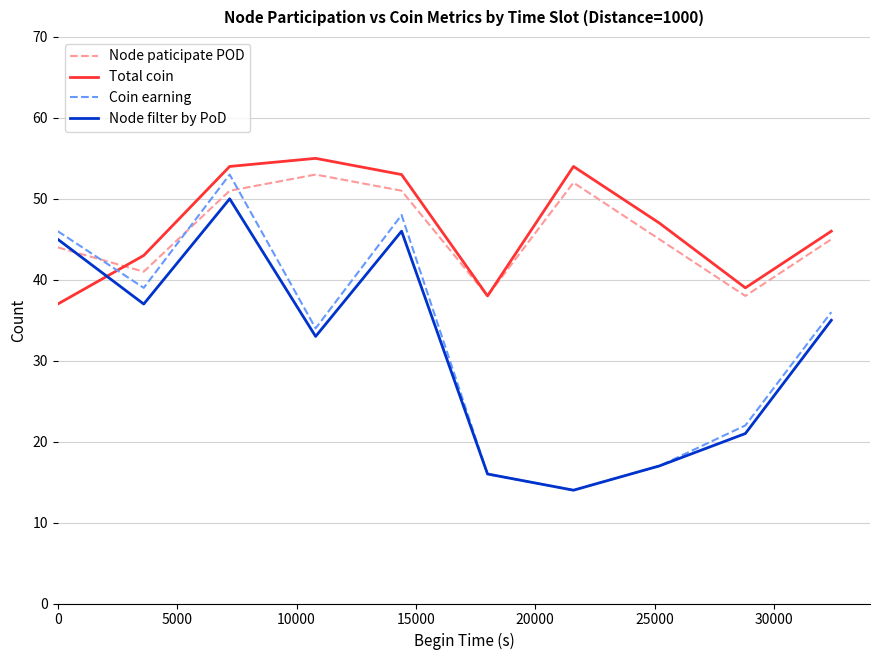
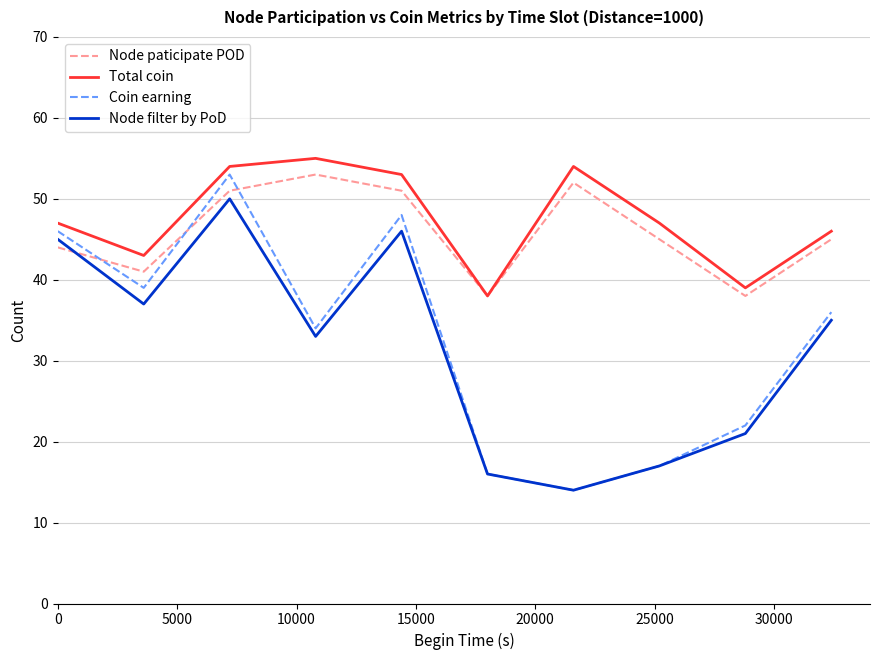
Total coin, 0: 37 -> 47
